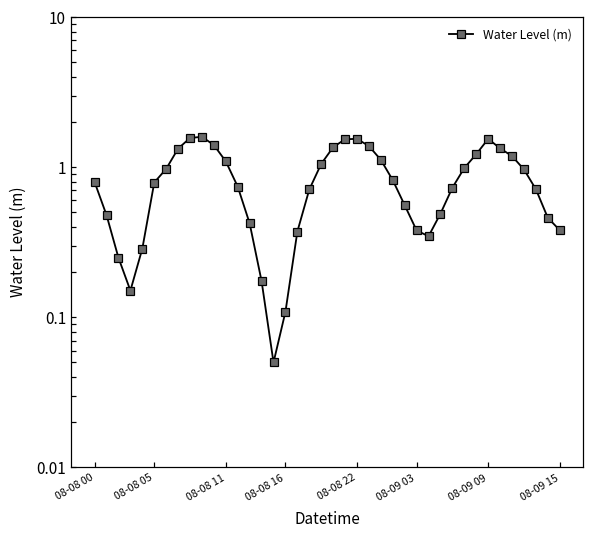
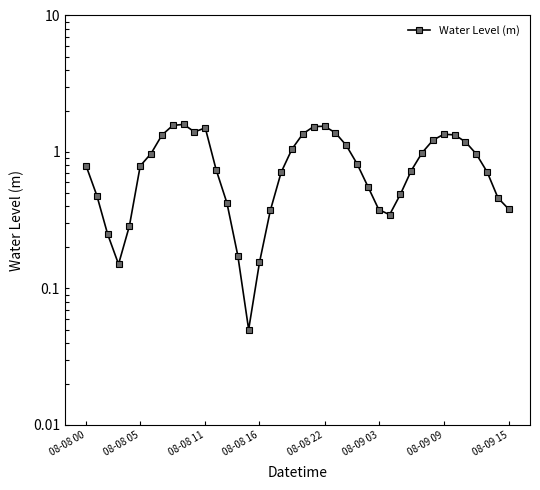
08-08 11: 1.1 -> 1.5
08-08 16: 0.11 -> 0.16
08-09 09: 1.5 -> 1.3
